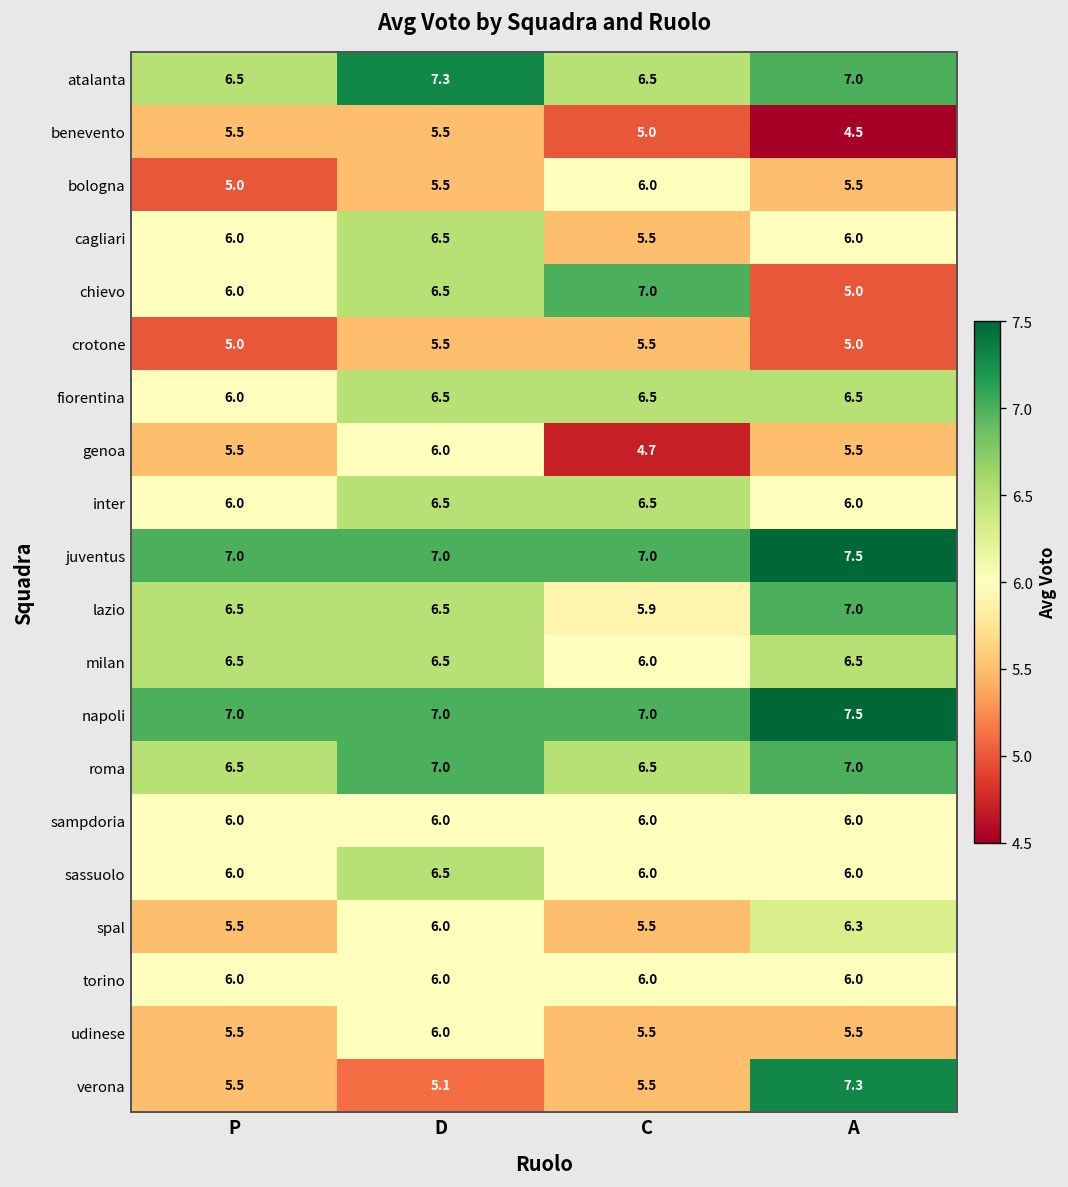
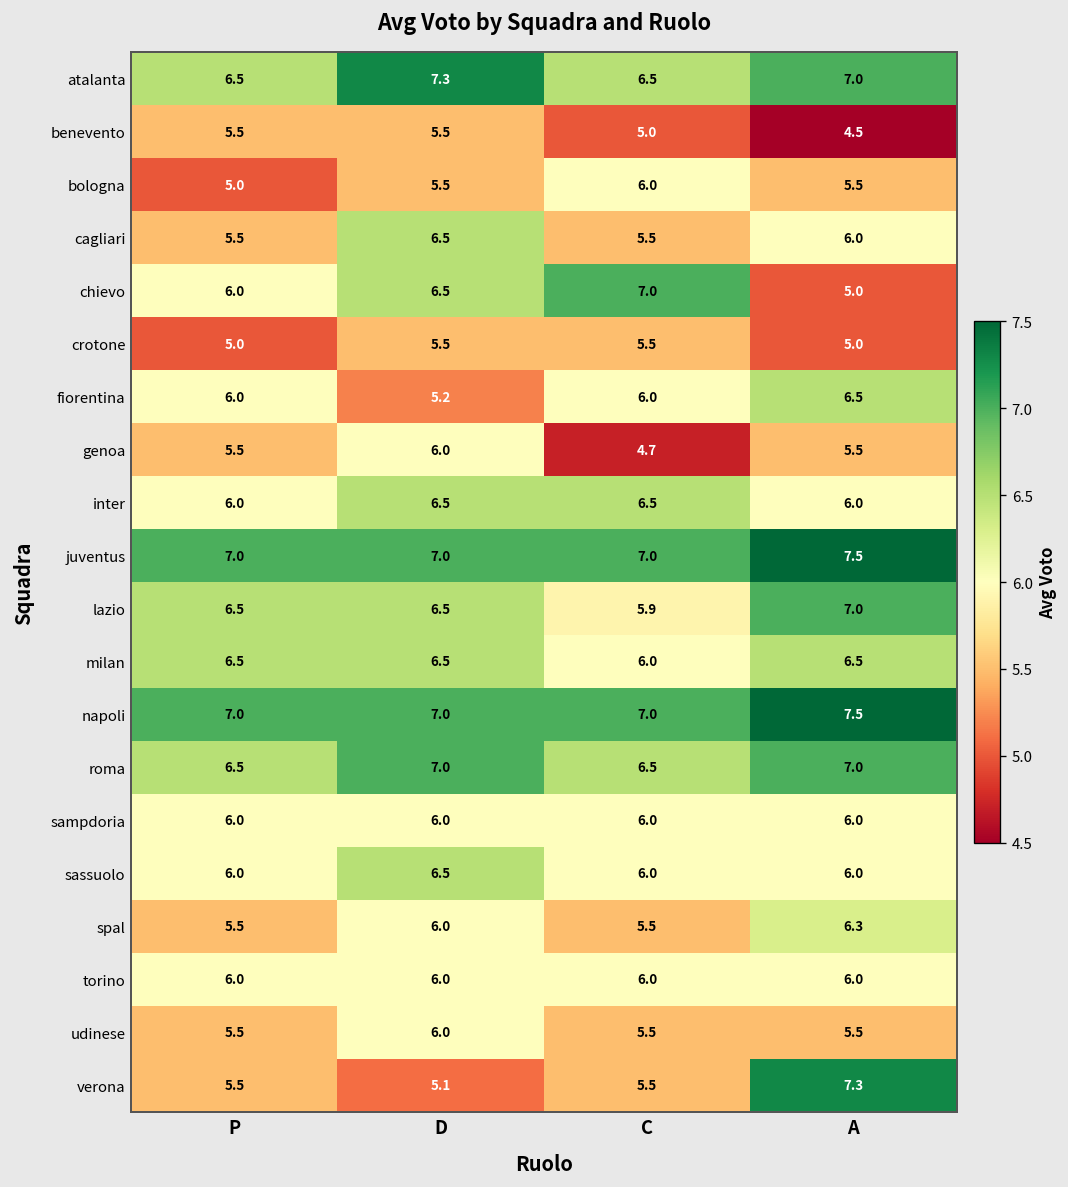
cagliari, P: 6.0 -> 5.5
fiorentina, D: 6.5 -> 5.2
fiorentina, C: 6.5 -> 6.0
